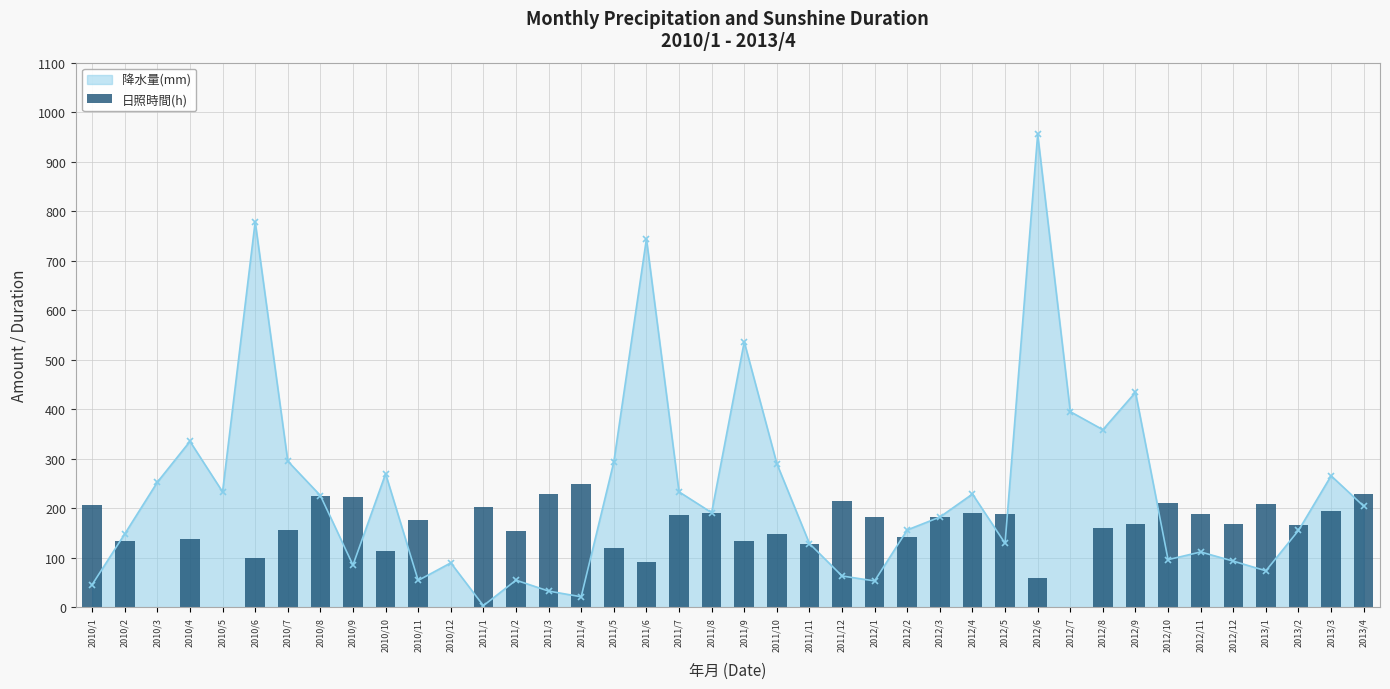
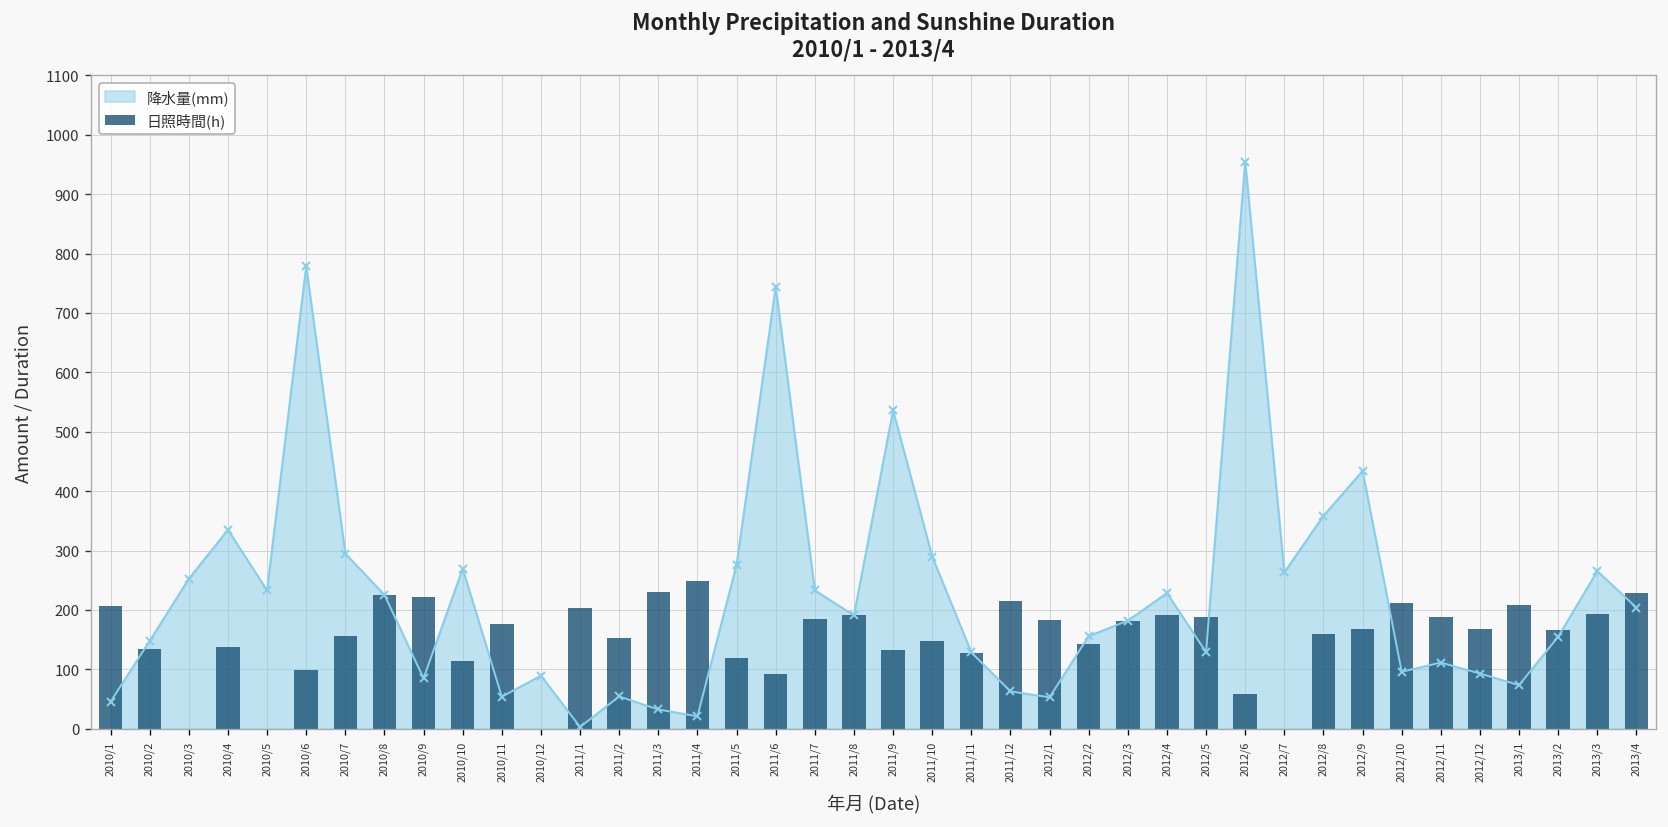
降水量(mm), 2011/5: 290 -> 280
降水量(mm), 2012/7: 400 -> 260
